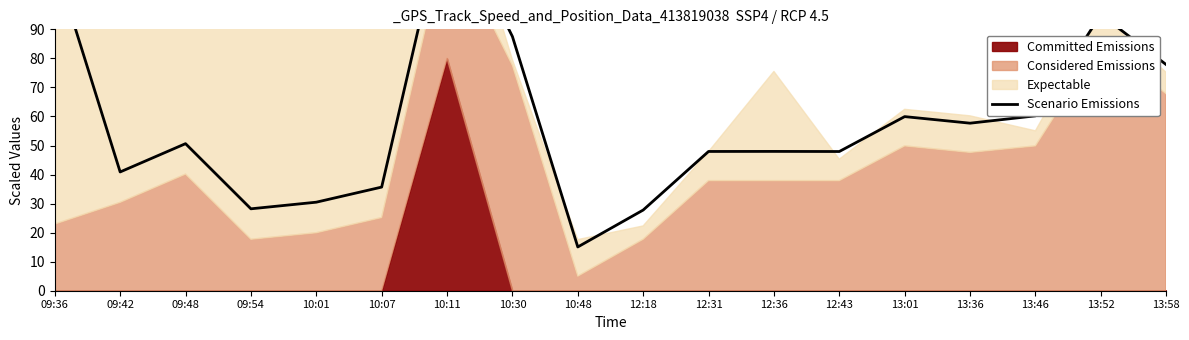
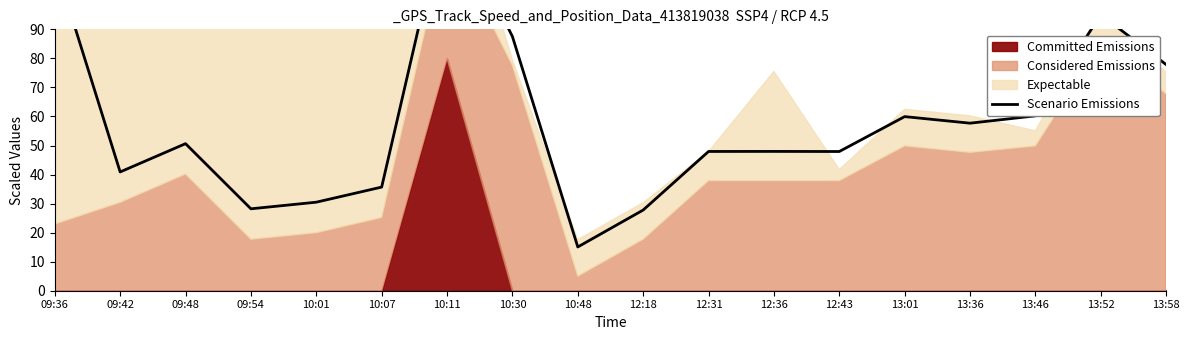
Expectable, 12:18: 5 -> 13
Expectable, 12:43: 7 -> 4
